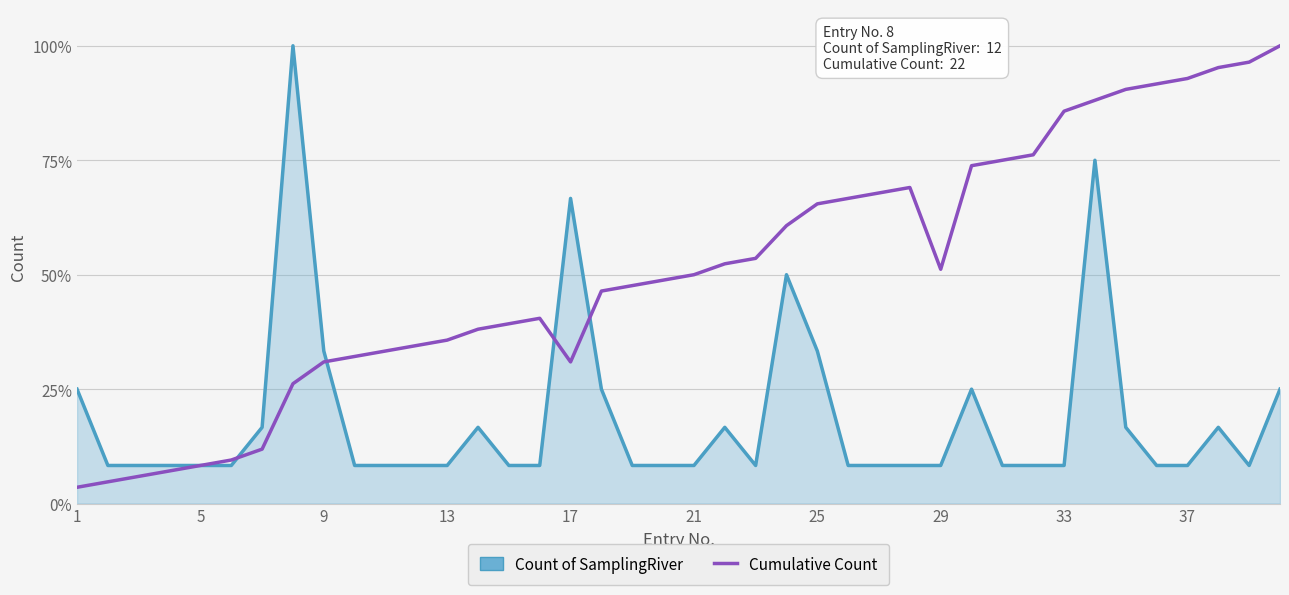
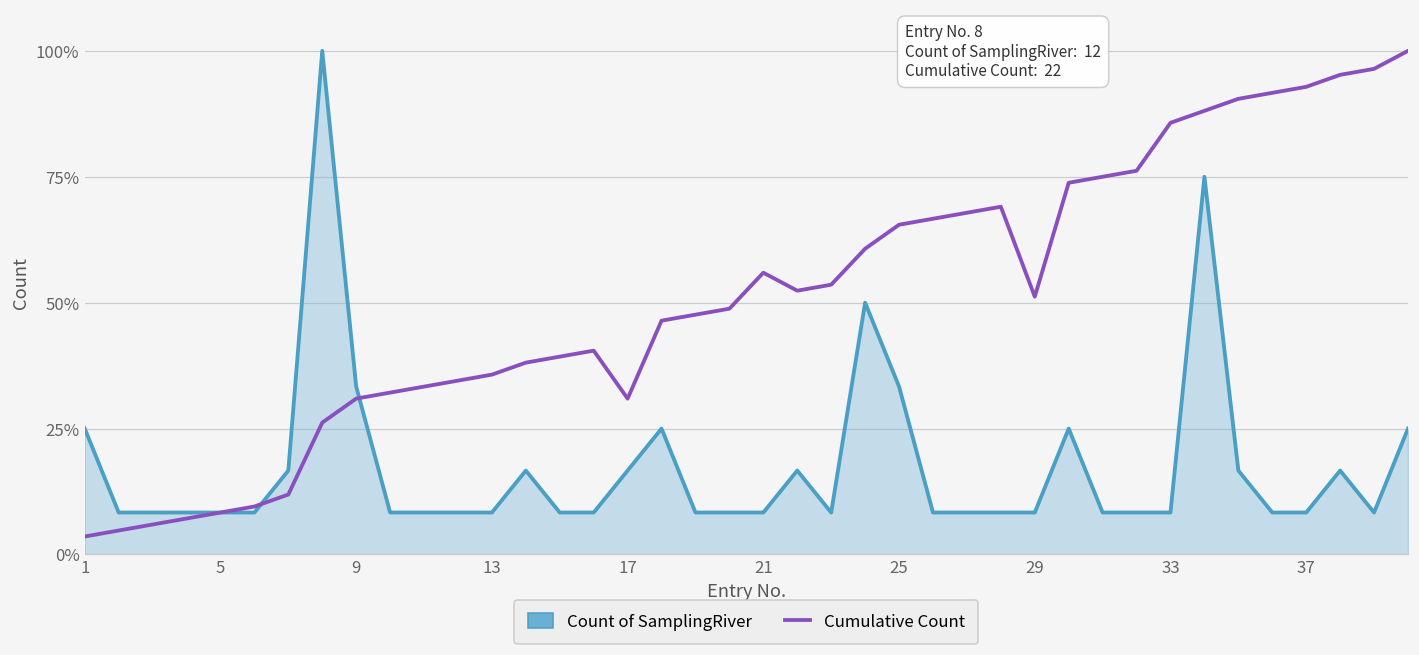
Count of SamplingRiver, 17: 67% -> 17%
Cumulative Count, 21: 50% -> 56%
